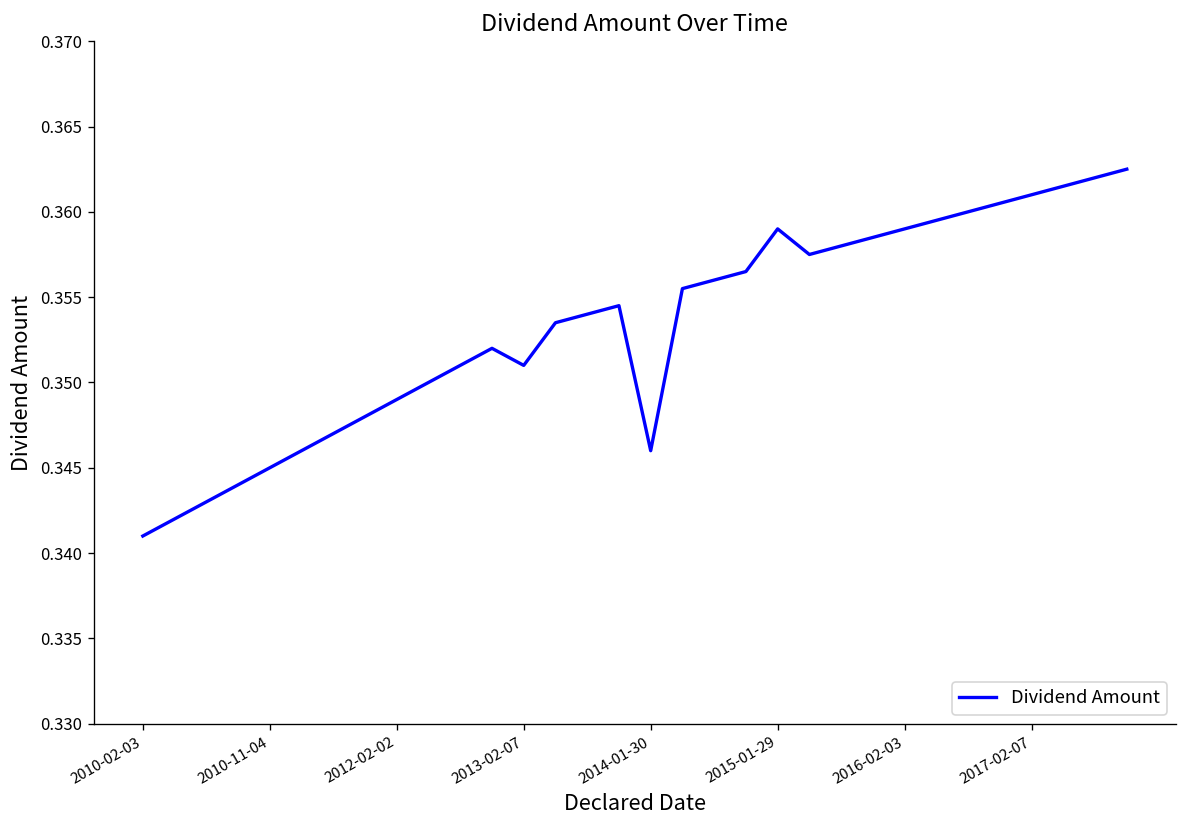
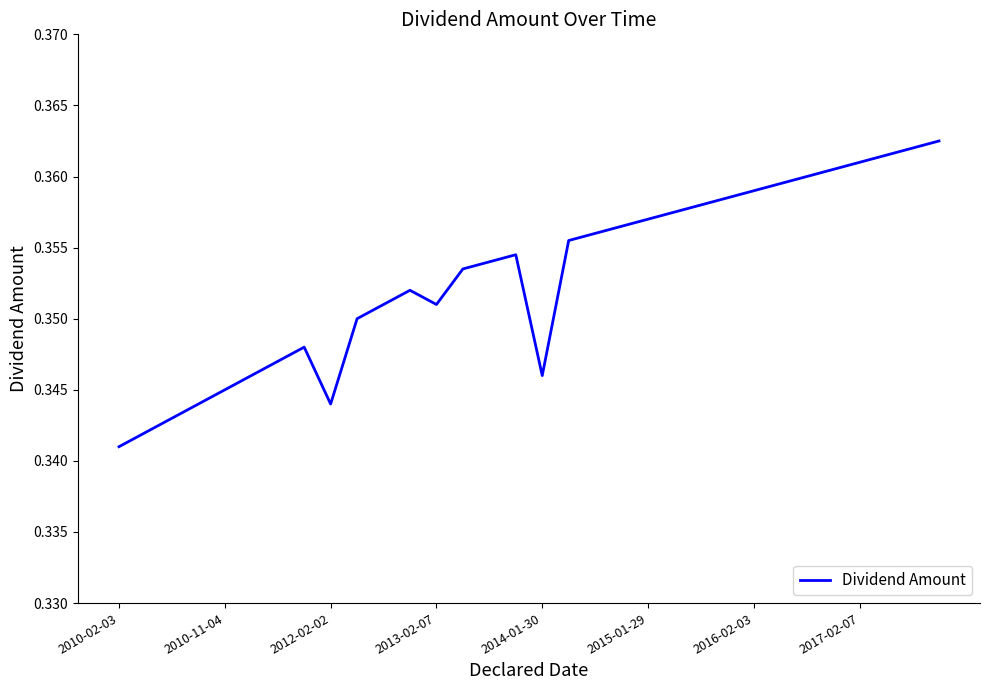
2012-02-02: 0.349 -> 0.344
2015-01-29: 0.359 -> 0.357
